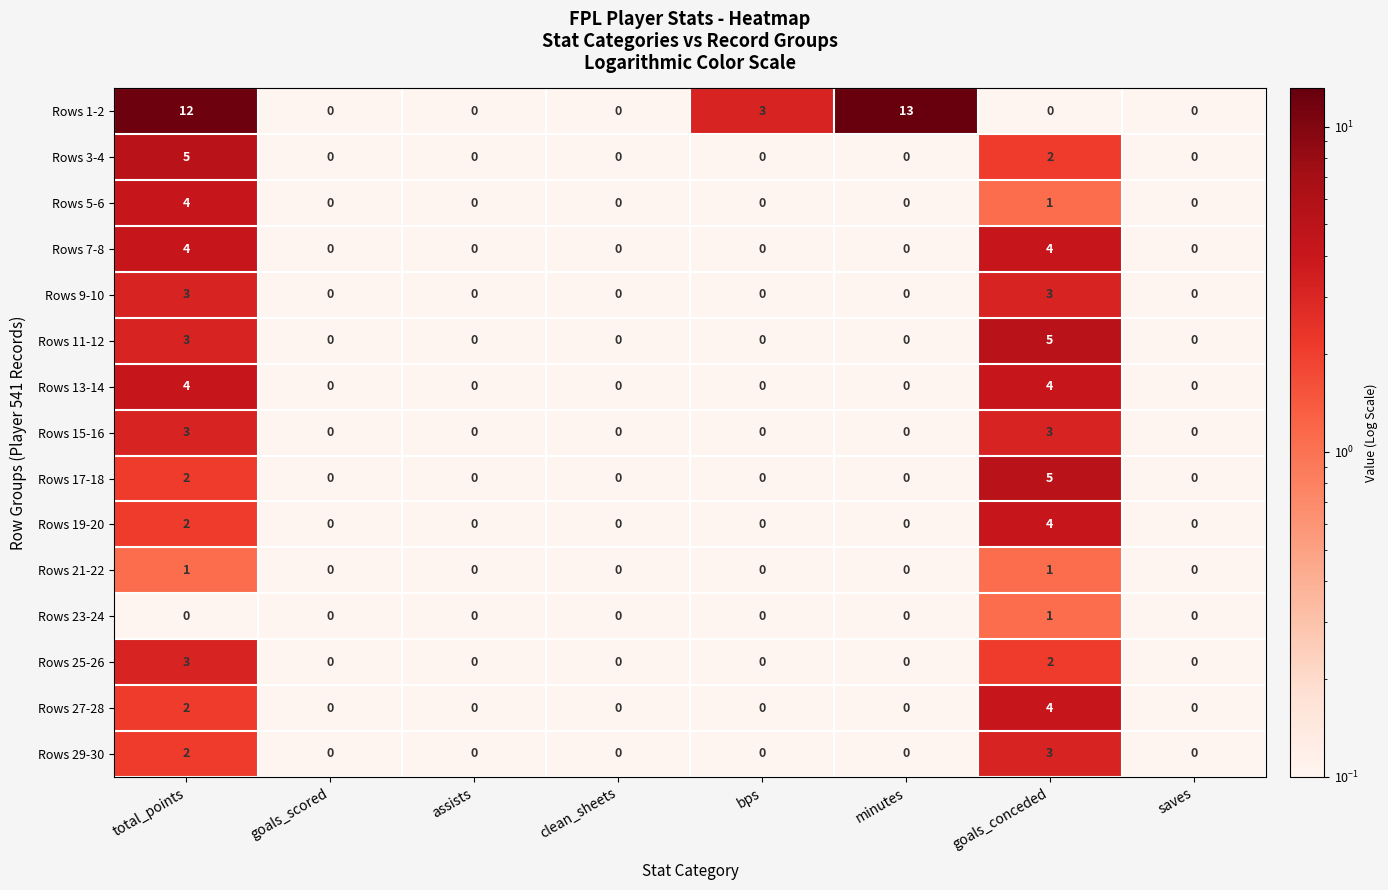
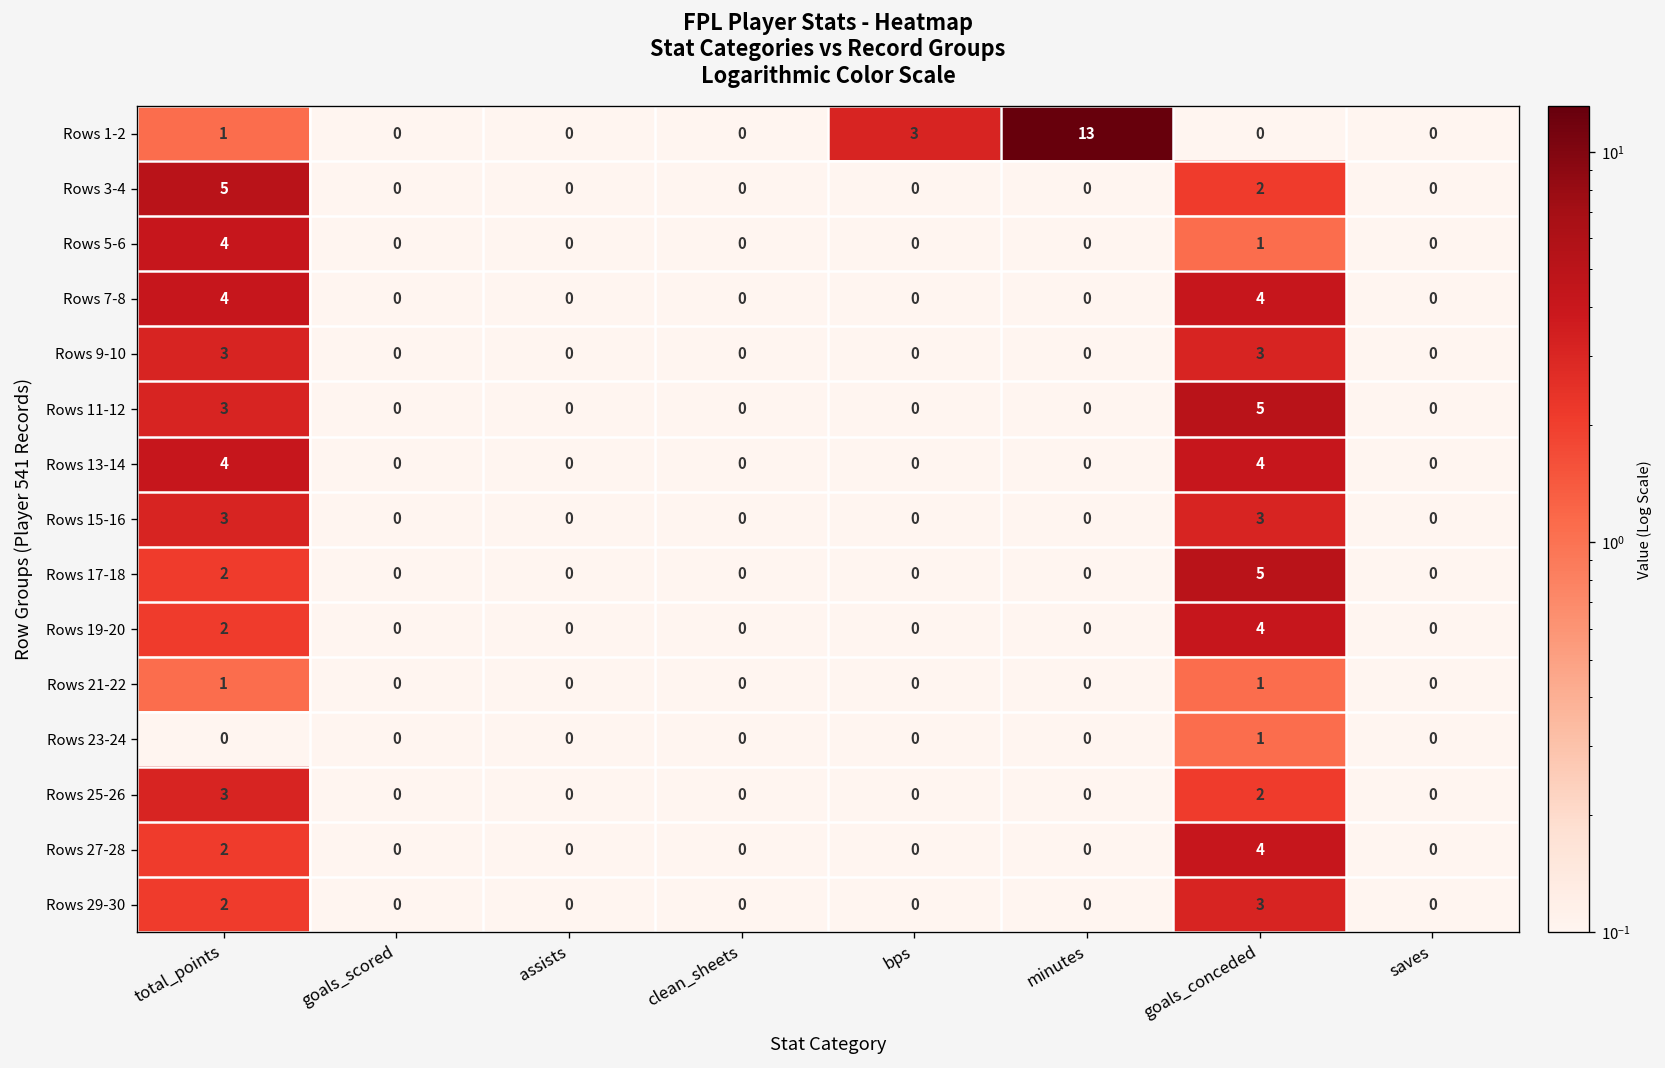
Rows 1-2, total_points: 12 -> 1
